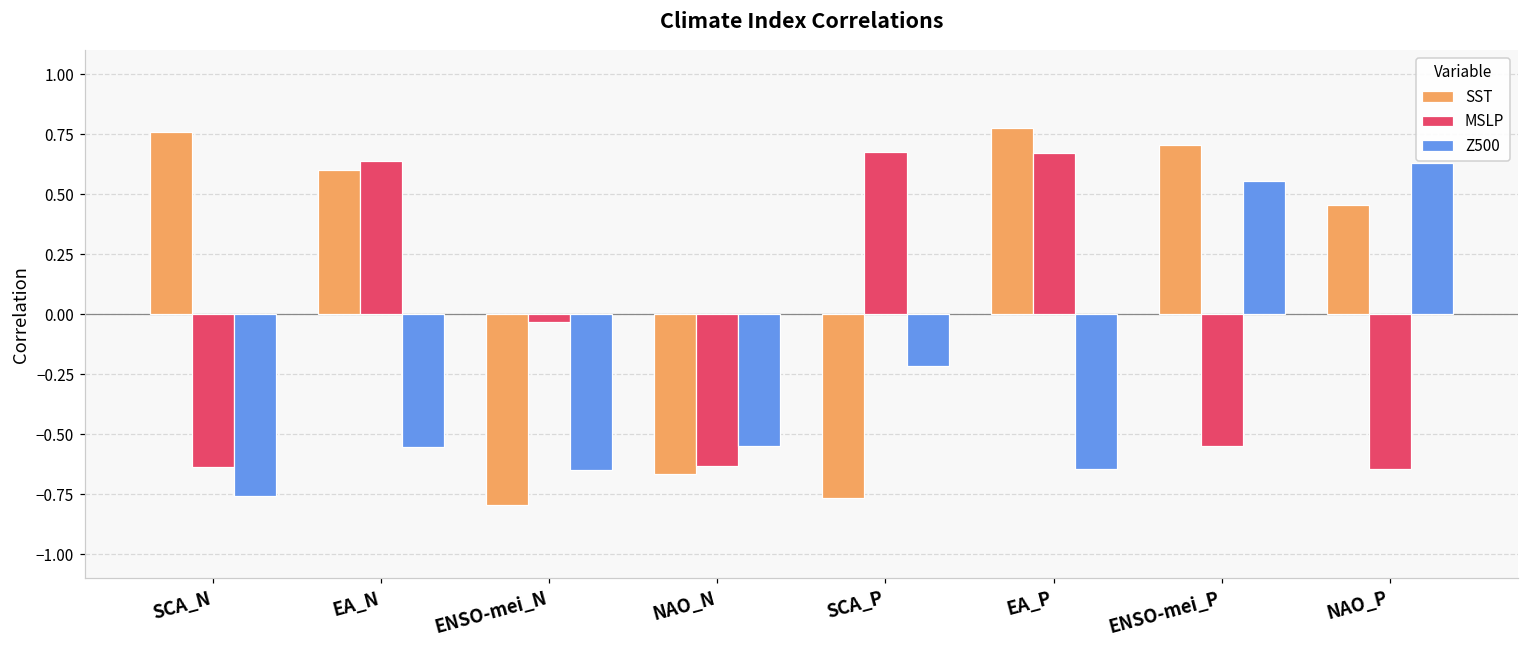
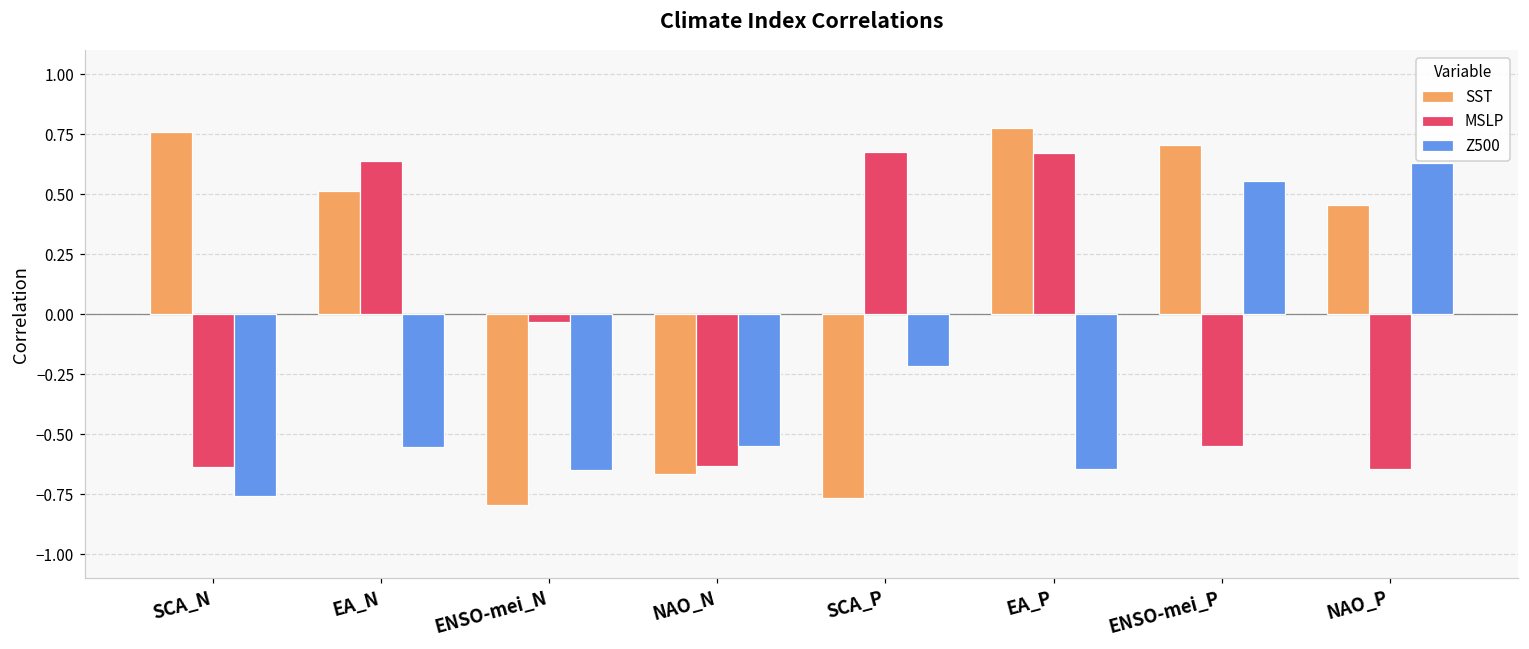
SST, EA_N: 0.60 -> 0.51
